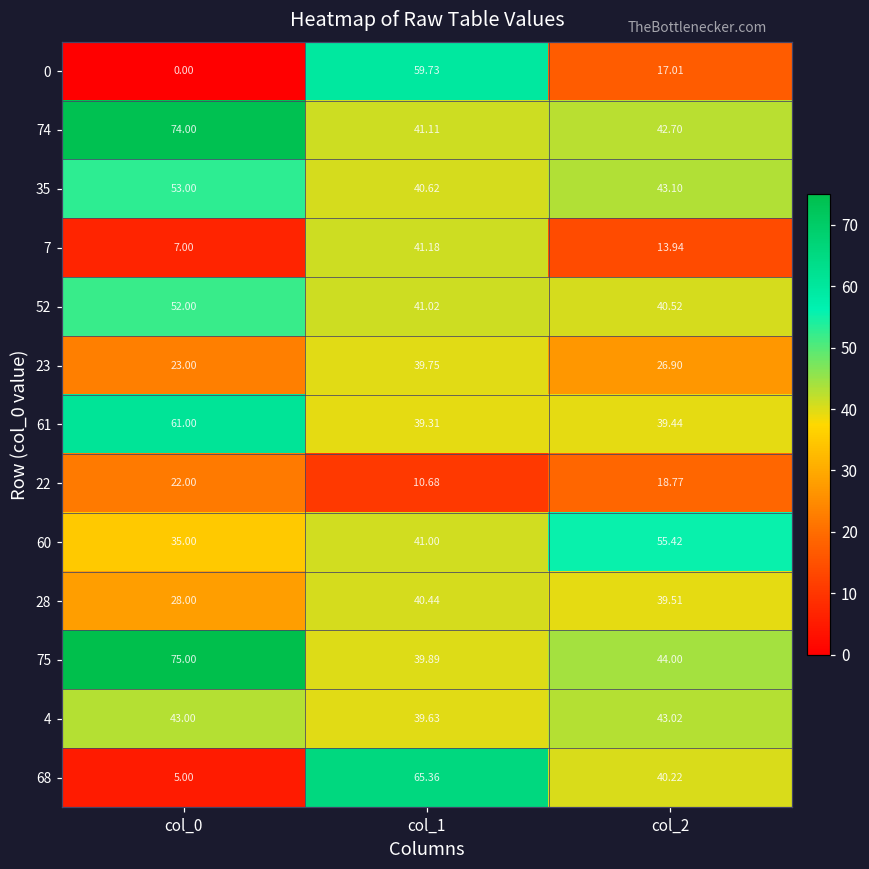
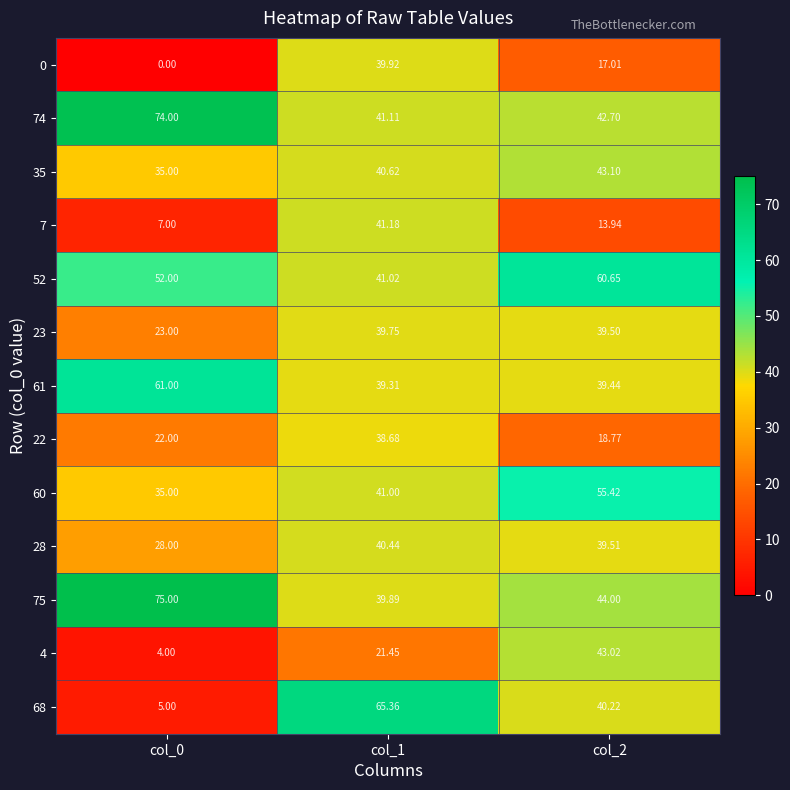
0, col_1: 59.73 -> 39.92
35, col_0: 53.00 -> 35.00
52, col_2: 40.52 -> 60.65
23, col_2: 26.90 -> 39.50
22, col_1: 10.68 -> 38.68
4, col_0: 43.00 -> 4.00
4, col_1: 39.63 -> 21.45
